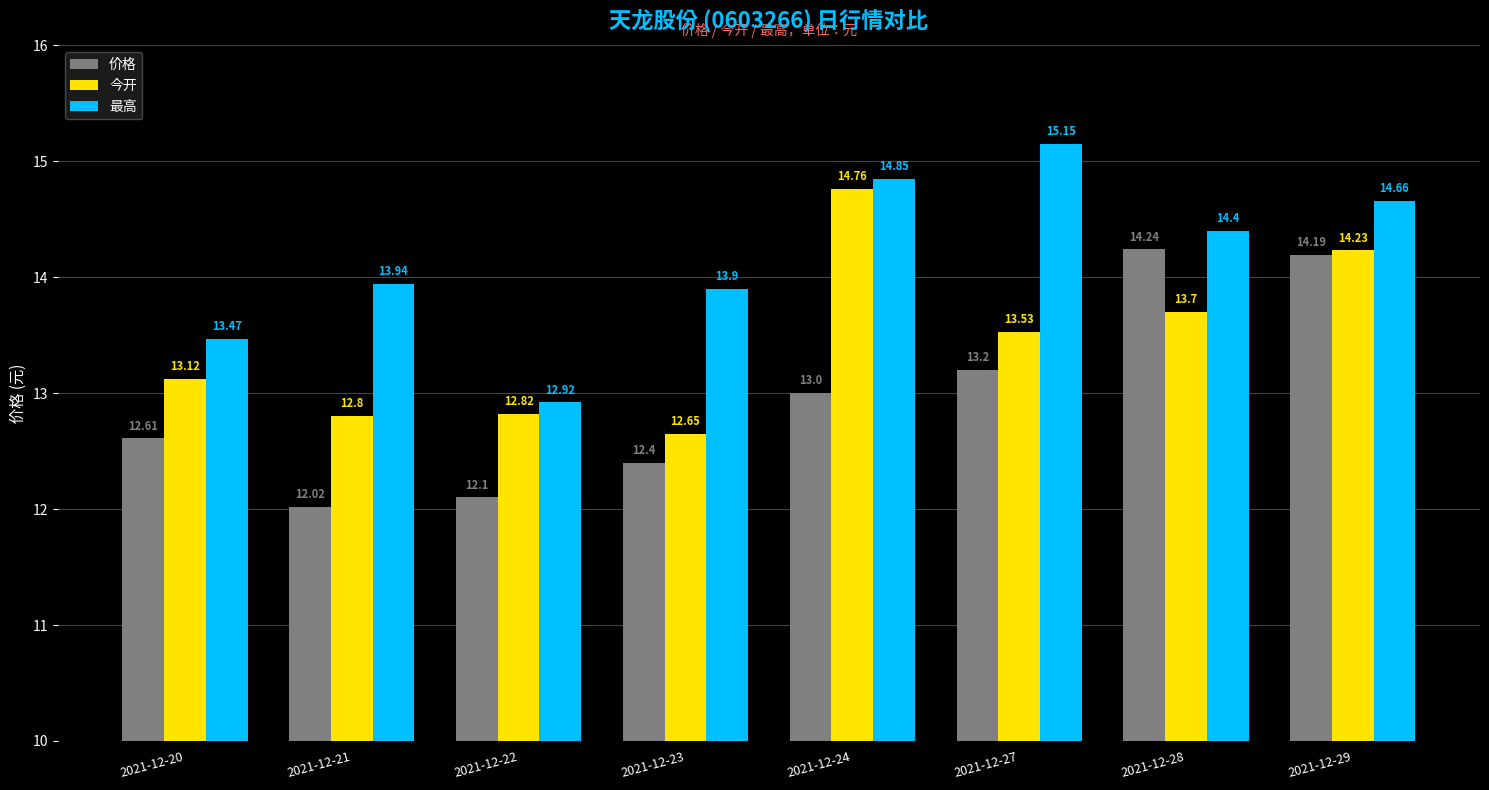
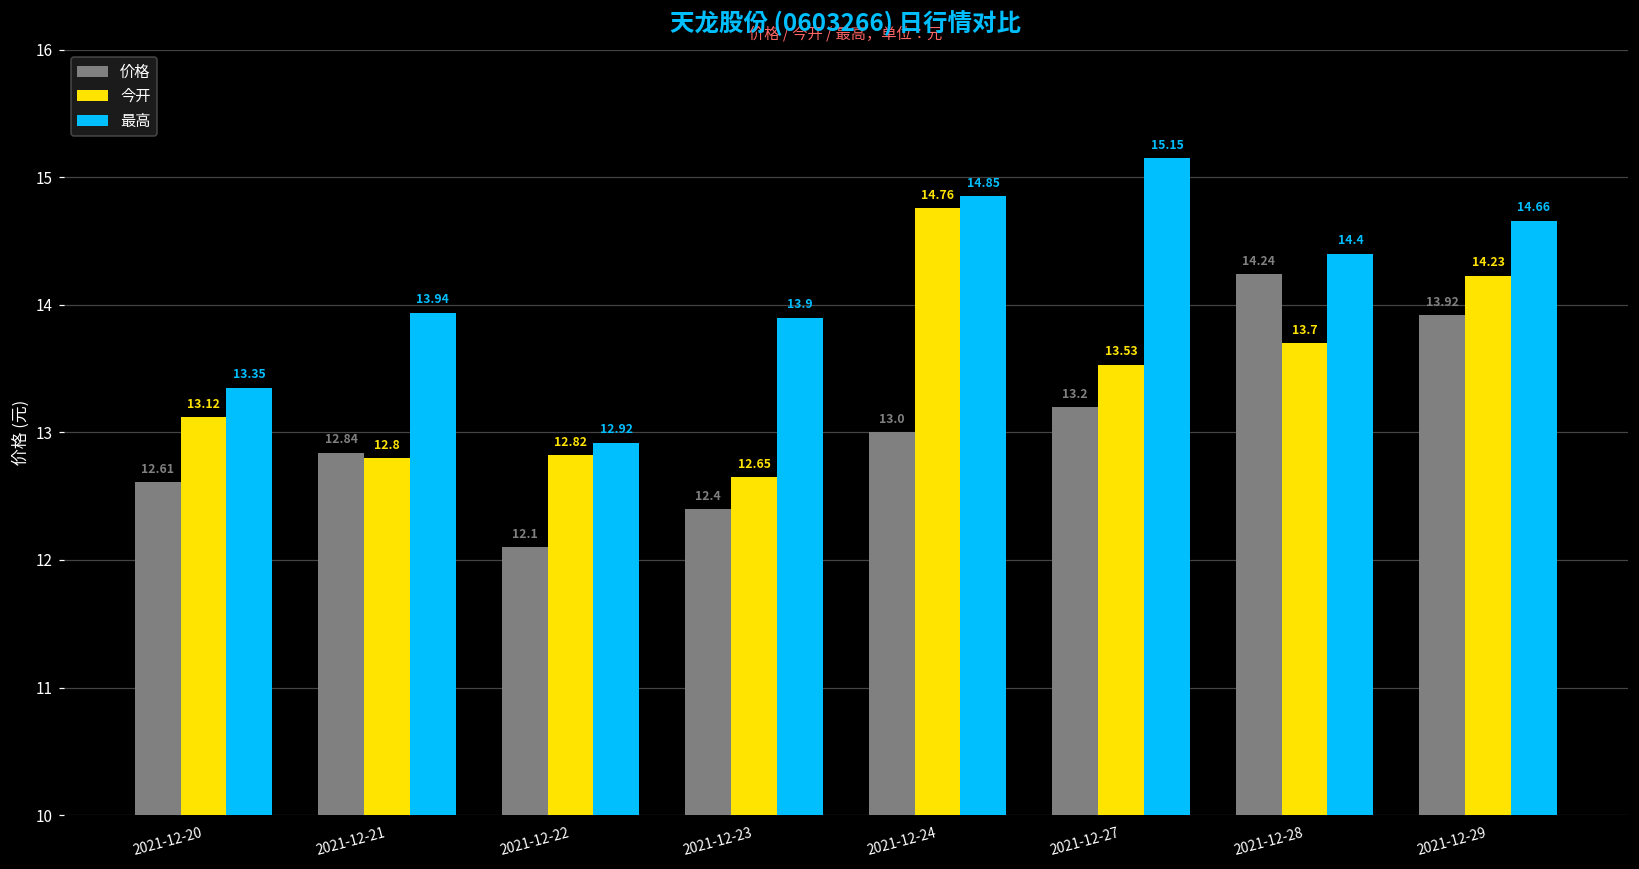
最高, 2021-12-20: 13.47 -> 13.35
价格, 2021-12-21: 12.02 -> 12.84
价格, 2021-12-29: 14.19 -> 13.92
